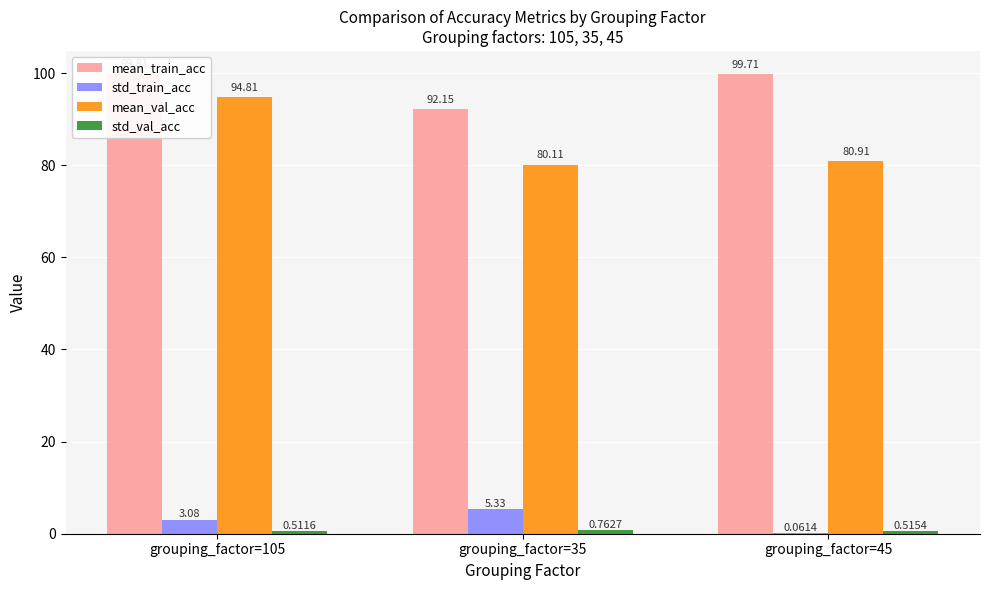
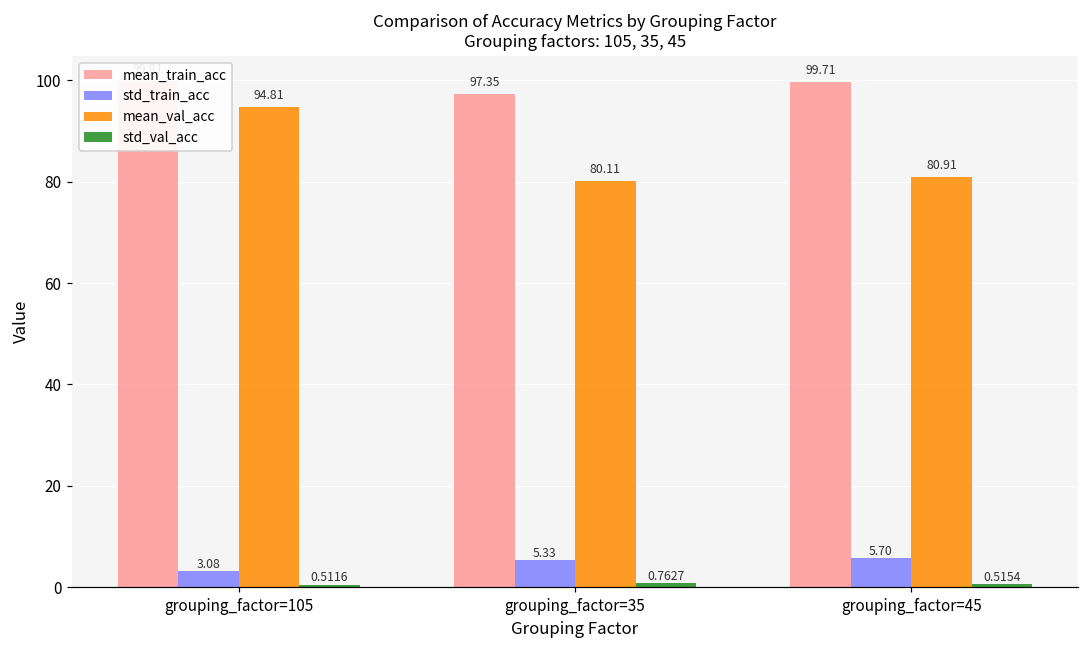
mean_train_acc, grouping_factor=35: 92.15 -> 97.35
std_train_acc, grouping_factor=45: 0.0614 -> 5.70
